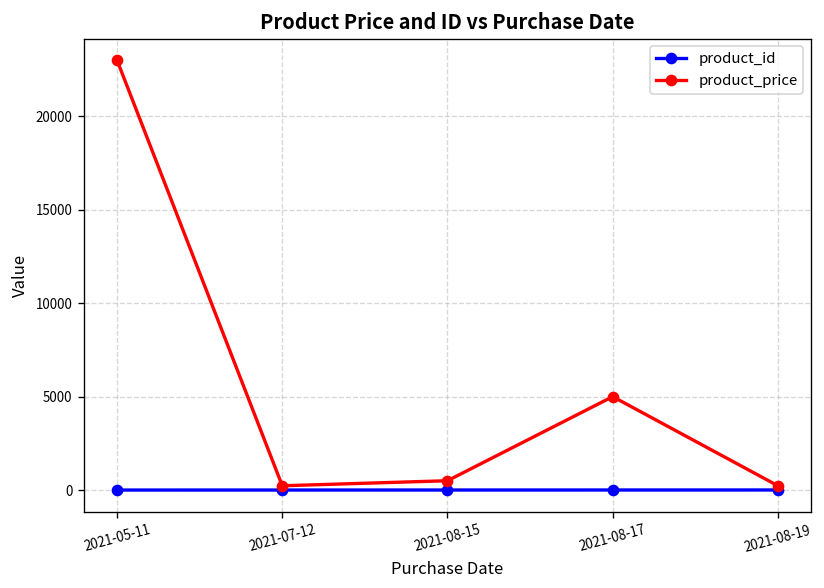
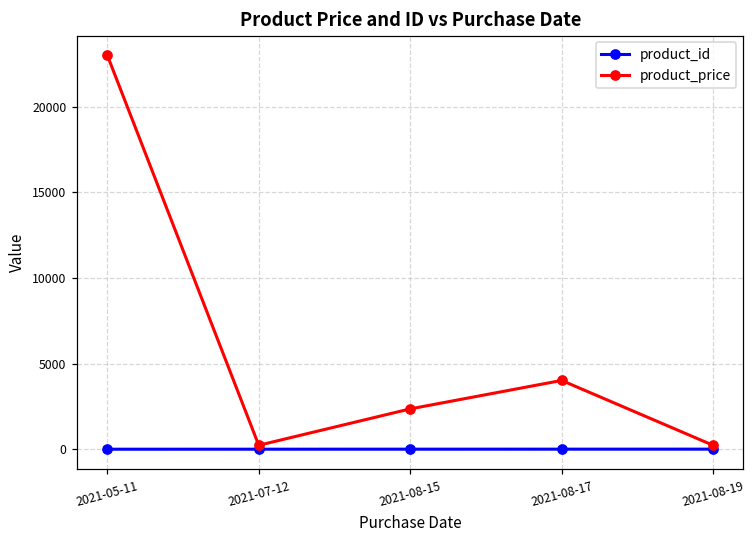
product_price, 2021-08-15: 500 -> 2400
product_price, 2021-08-17: 5000 -> 4000
